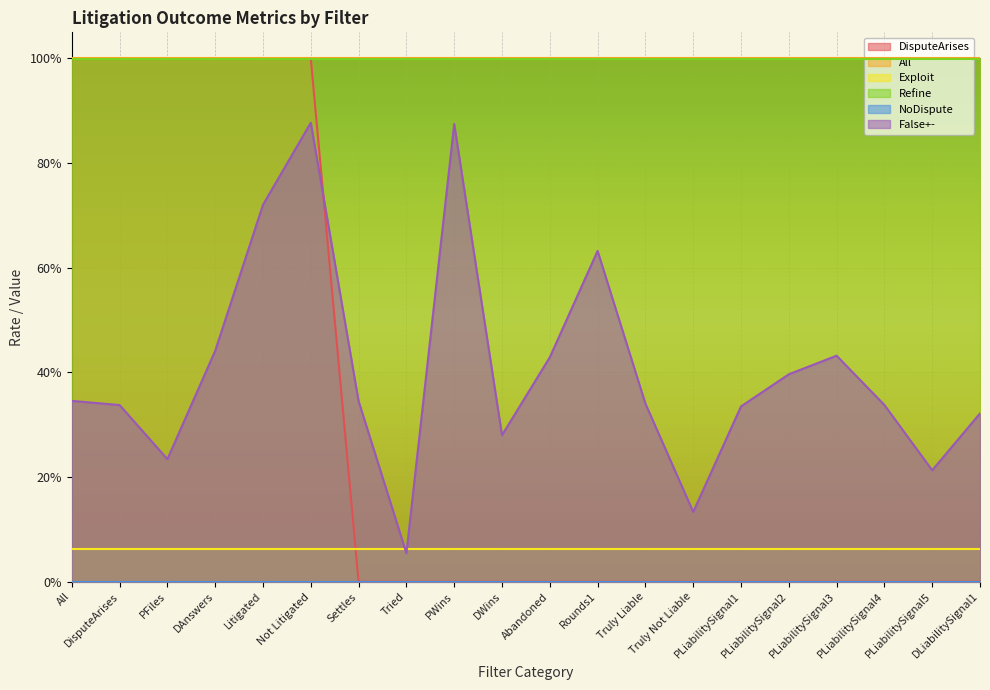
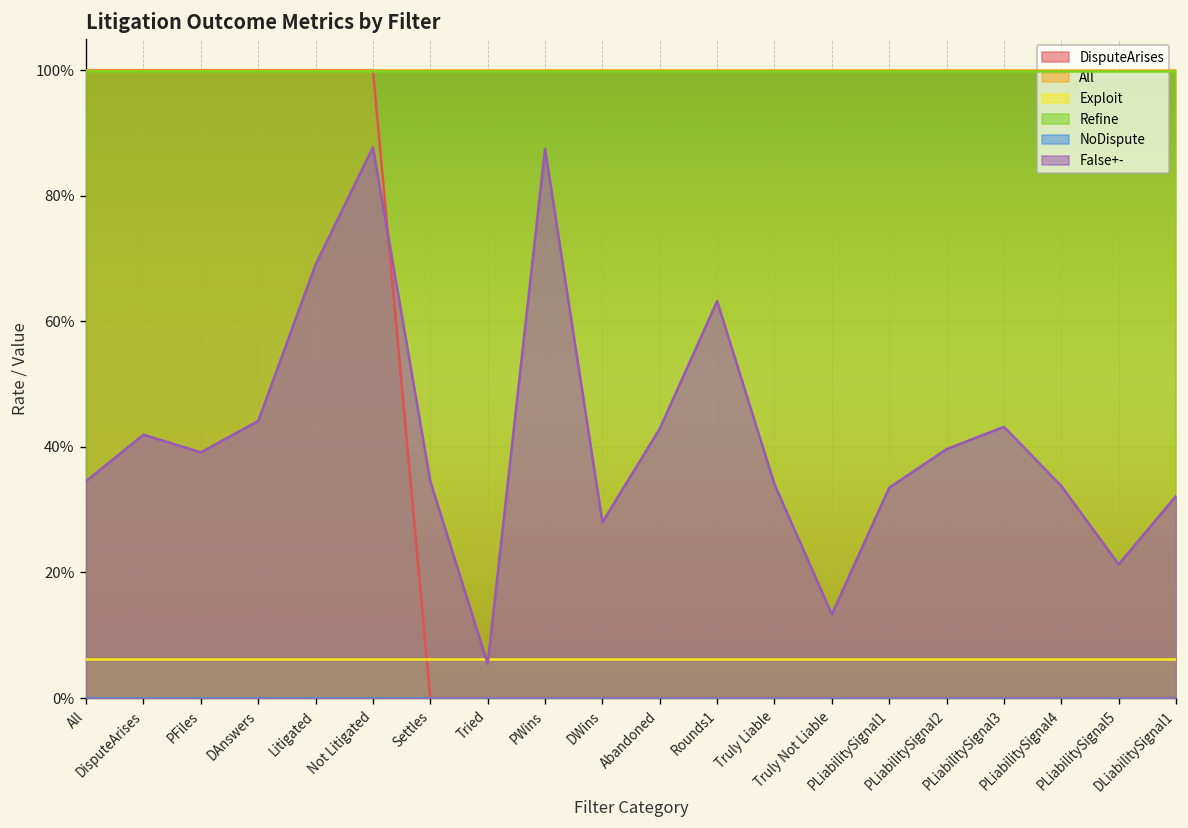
False+-, DisputeArises: 34% -> 42%
False+-, PFiles: 23% -> 39%
False+-, Litigated: 72% -> 69%
